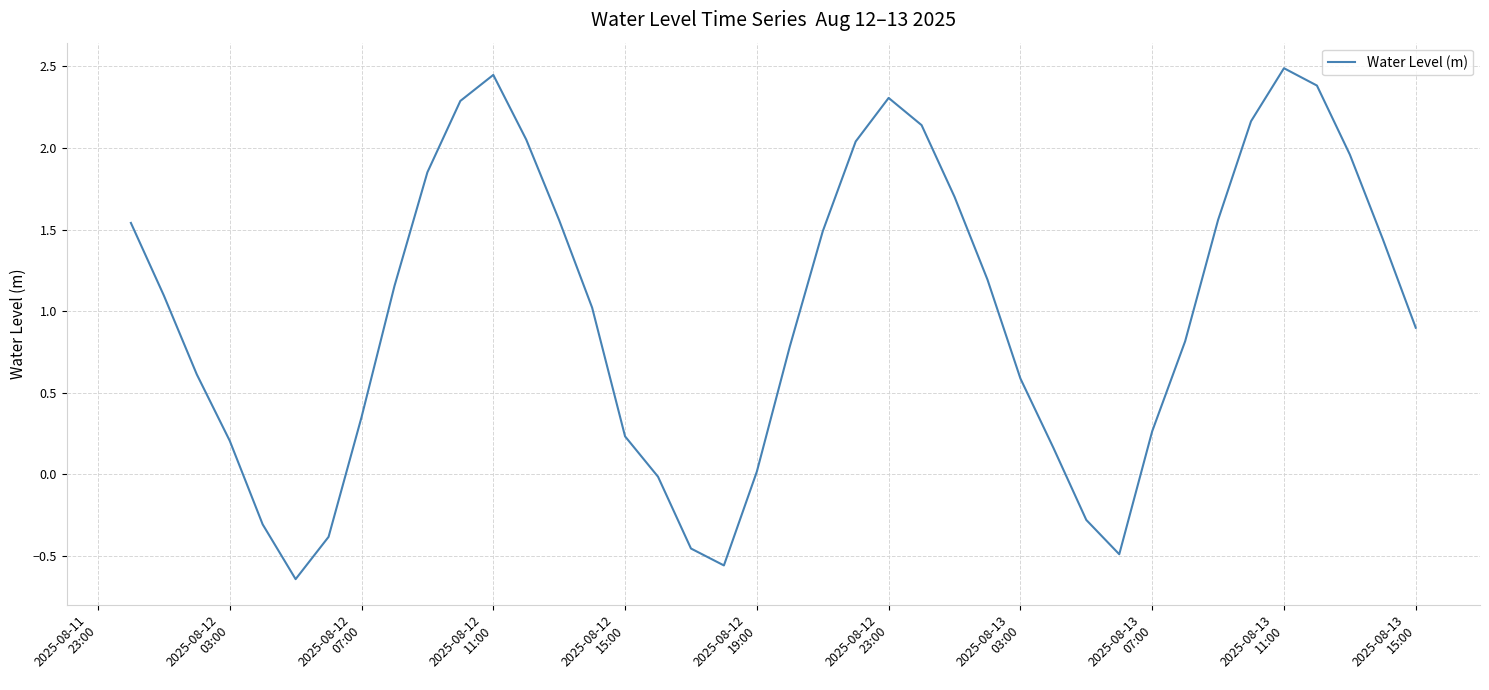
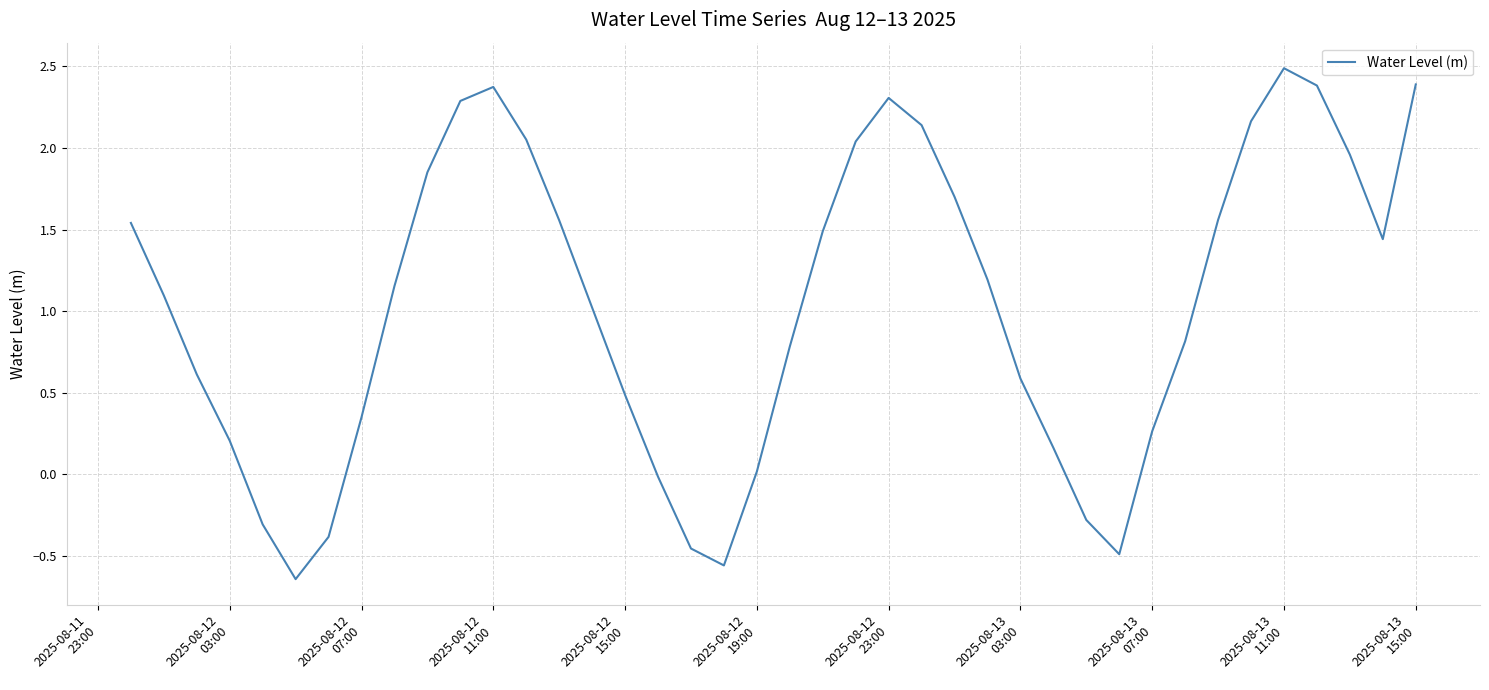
2025-08-12 11:00: 2.45 -> 2.37
2025-08-12 15:00: 0.23 -> 0.49
2025-08-13 15:00: 0.90 -> 2.39
